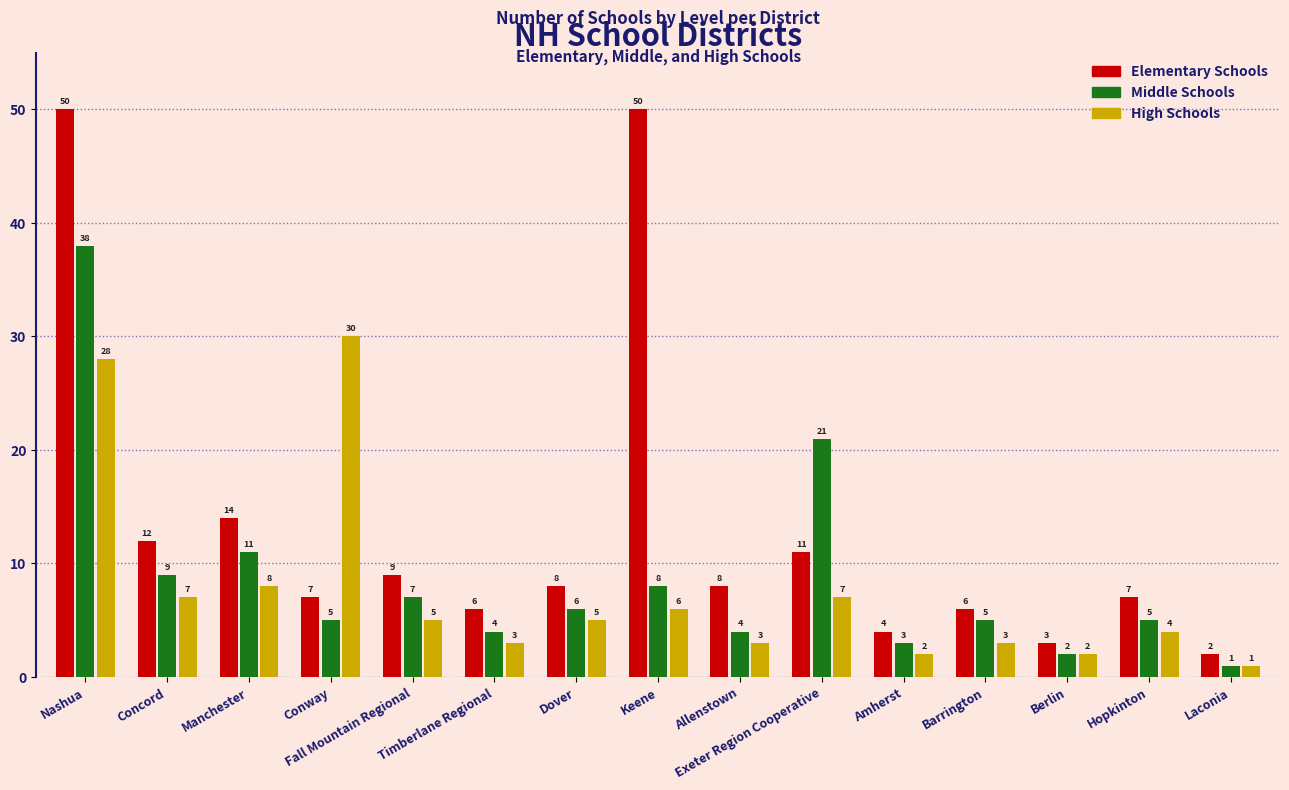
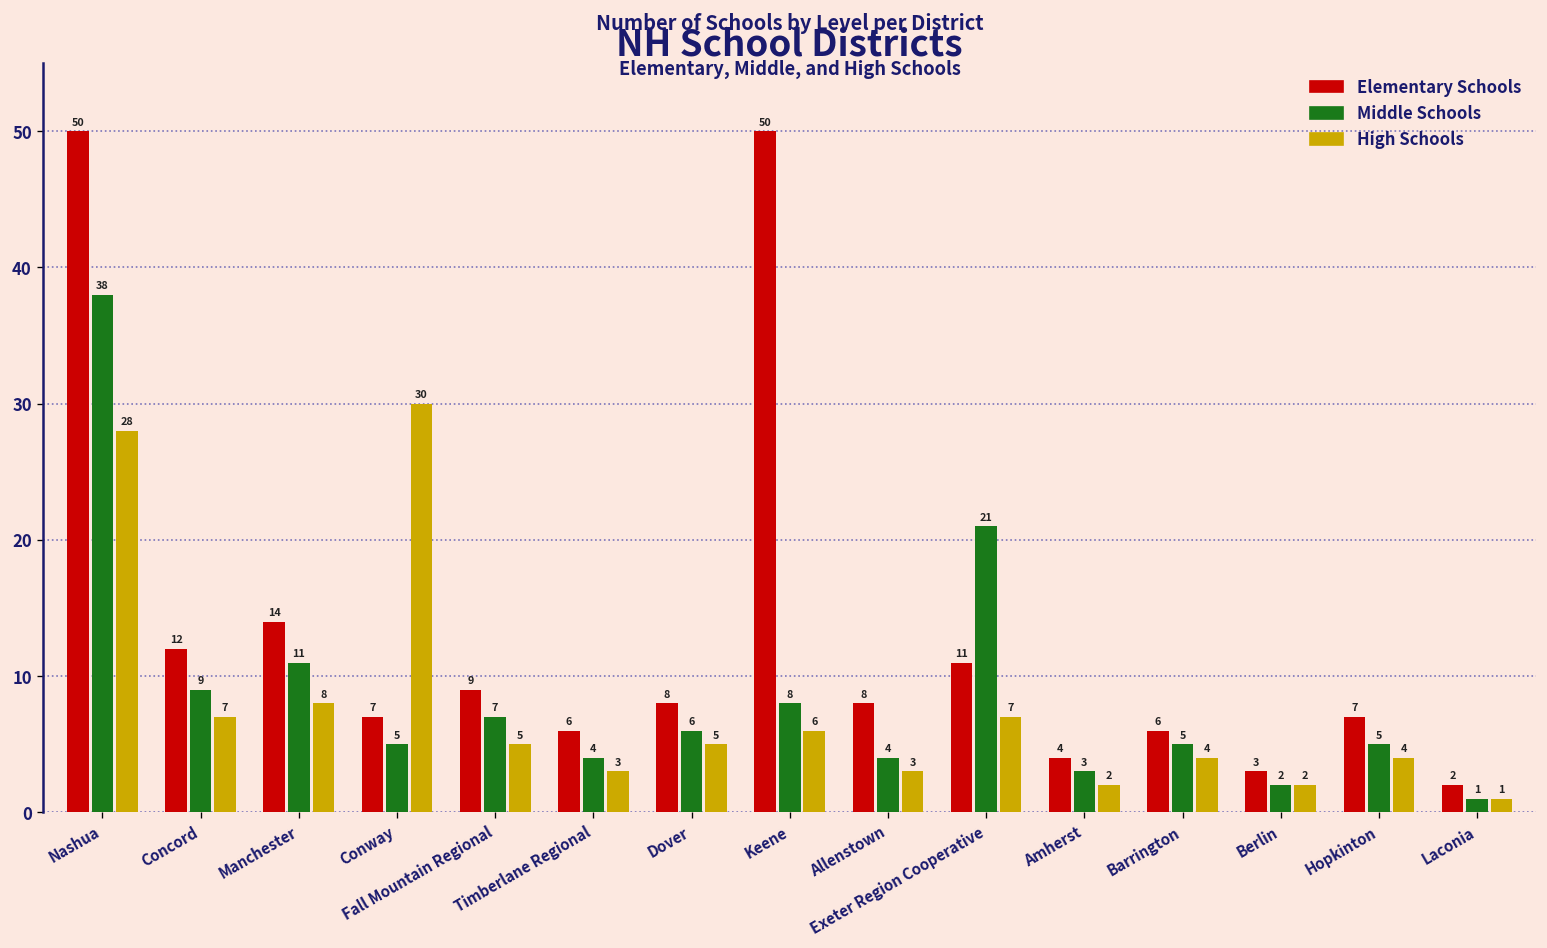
High Schools, Barrington: 3 -> 4
